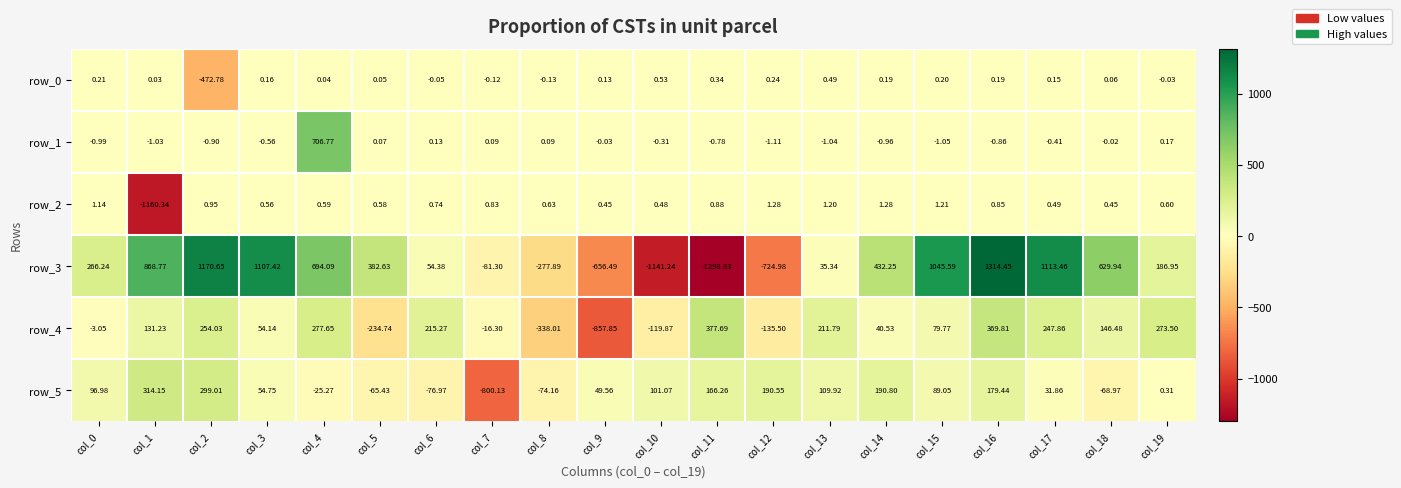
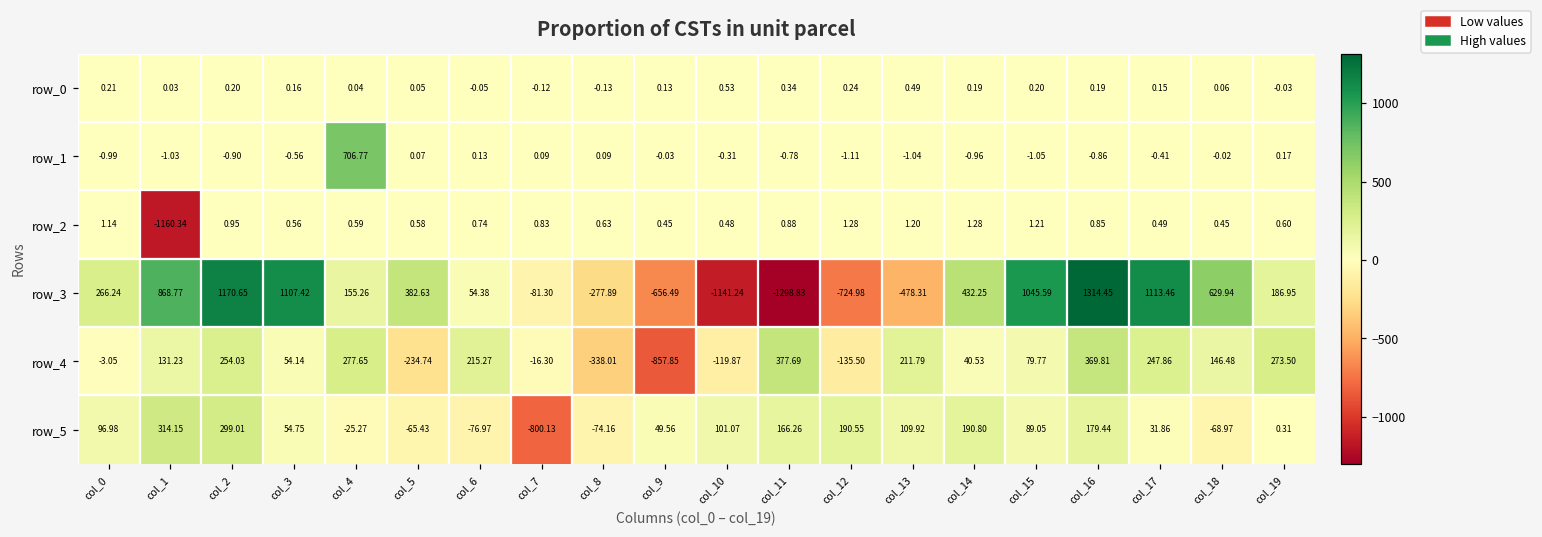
row_0, col_2: -472.78 -> 0.20
row_3, col_4: 694.09 -> 155.26
row_3, col_13: 35.34 -> -478.31
